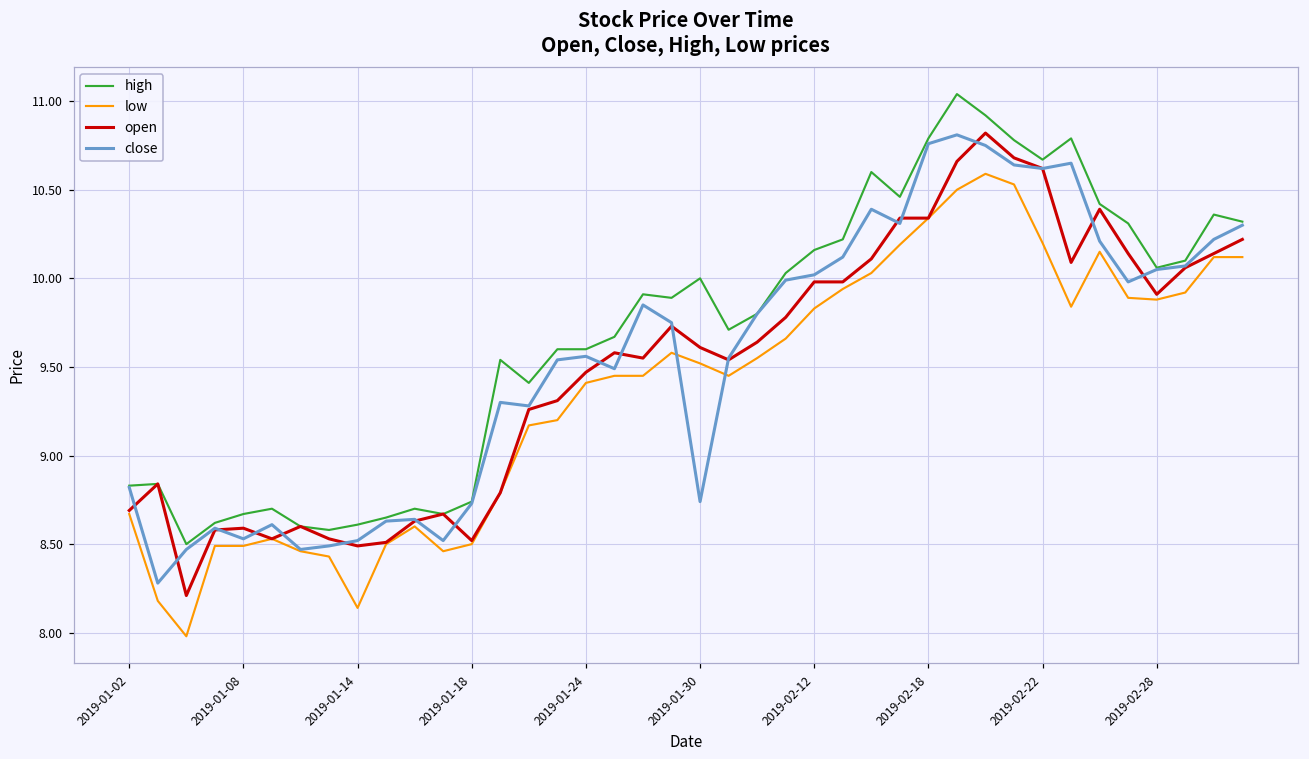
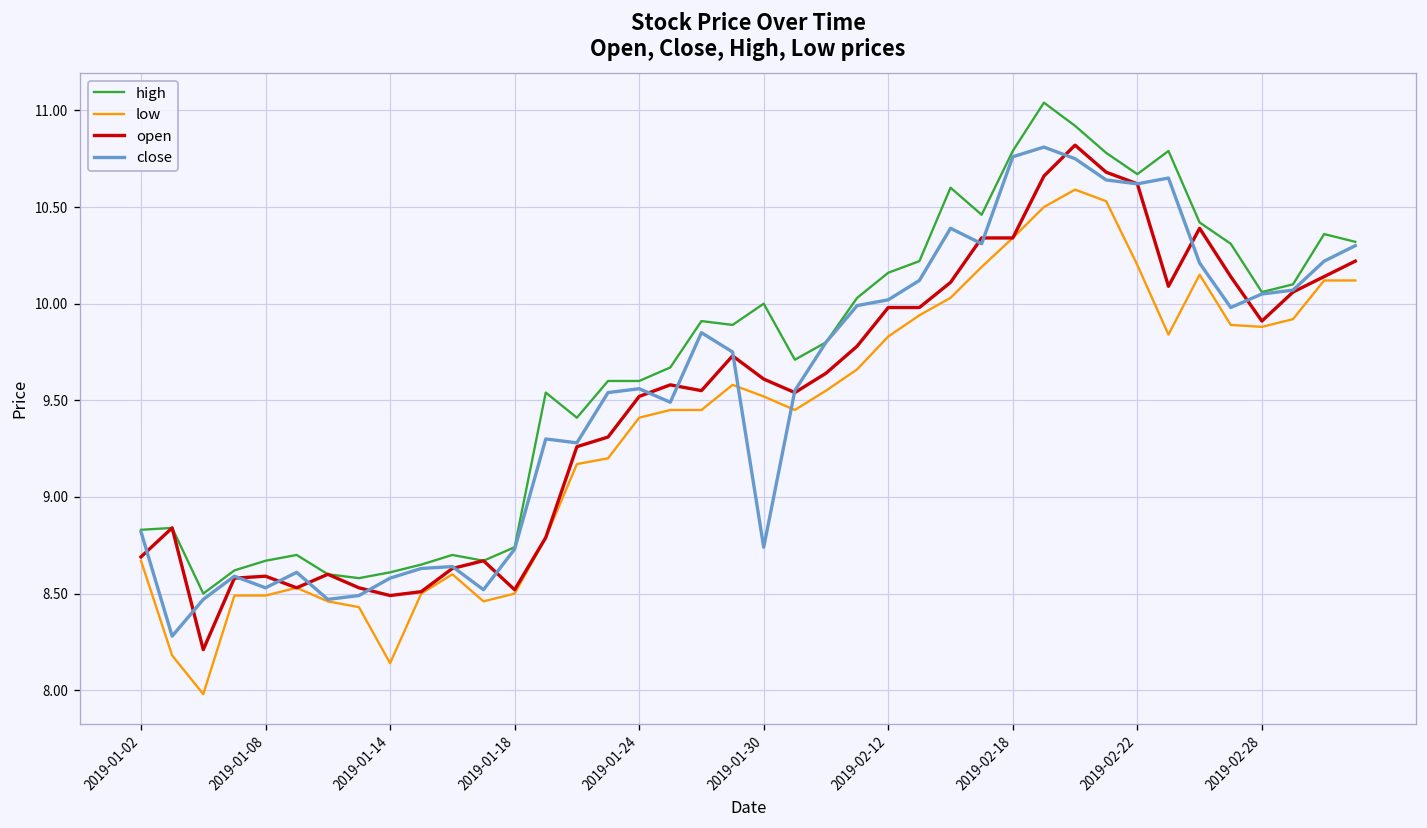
close, 2019-01-14: 8.52 -> 8.58
open, 2019-01-24: 9.47 -> 9.52
